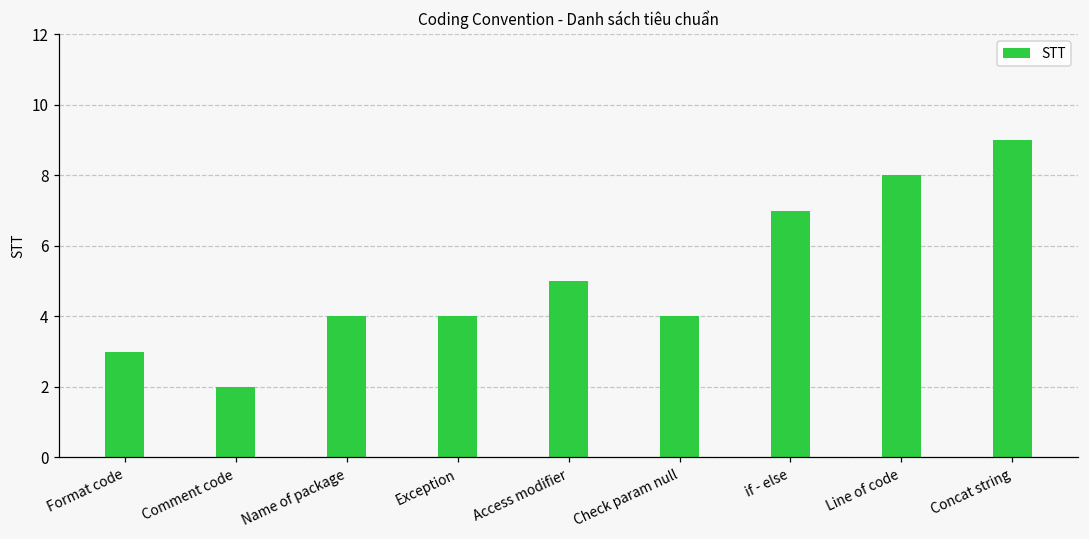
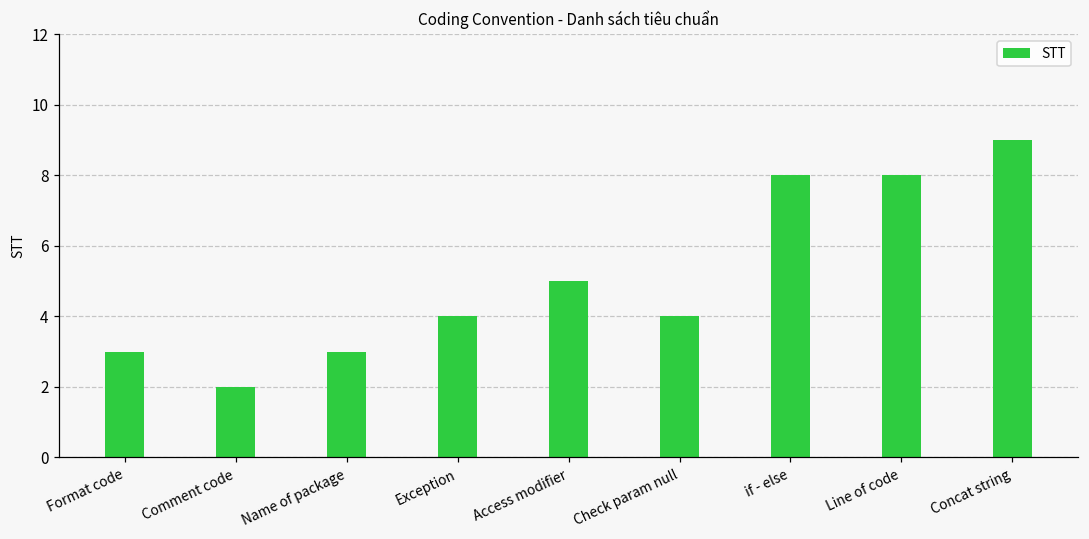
Name of package: 4 -> 3
if - else: 7 -> 8
